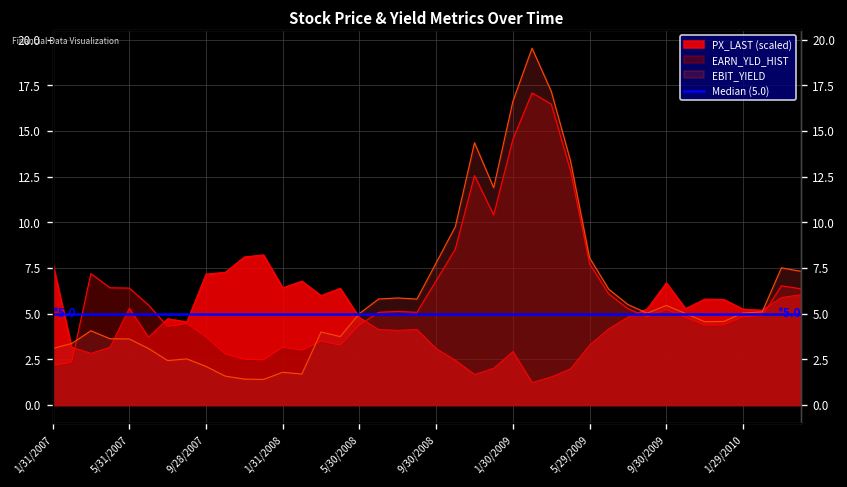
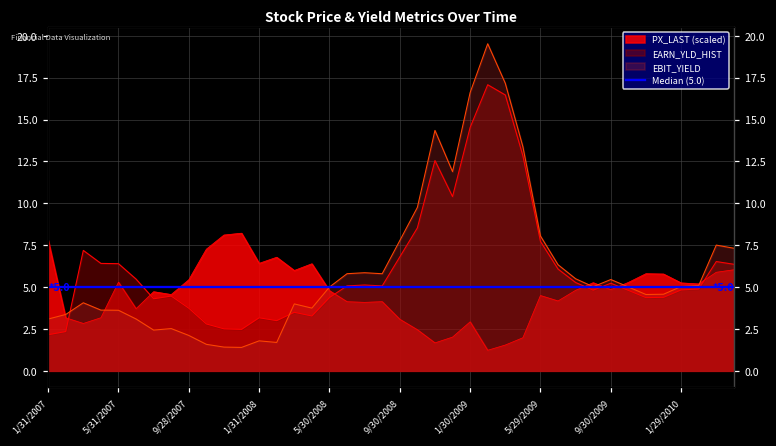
PX_LAST (scaled), 9/28/2007: 7.2 -> 5.4
PX_LAST (scaled), 5/29/2009: 3.3 -> 4.5
PX_LAST (scaled), 9/30/2009: 6.7 -> 4.8
